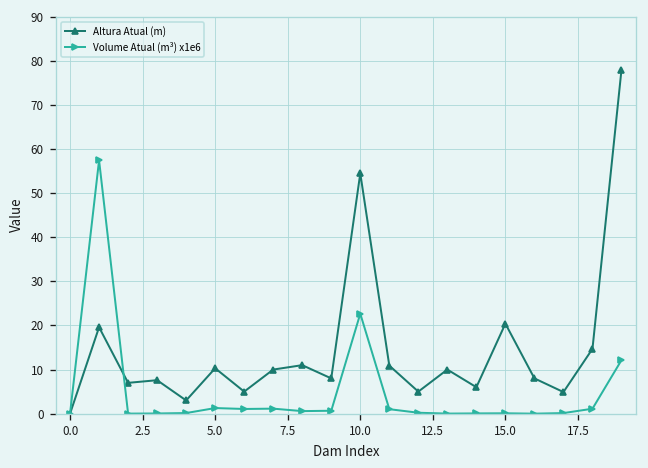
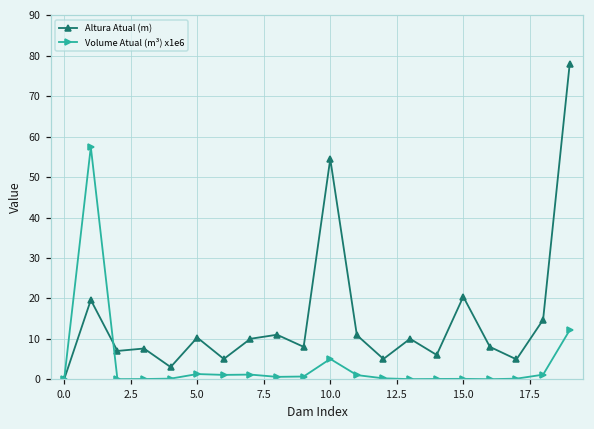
Volume Atual (m³) x1e6, 10.0: 23 -> 5
